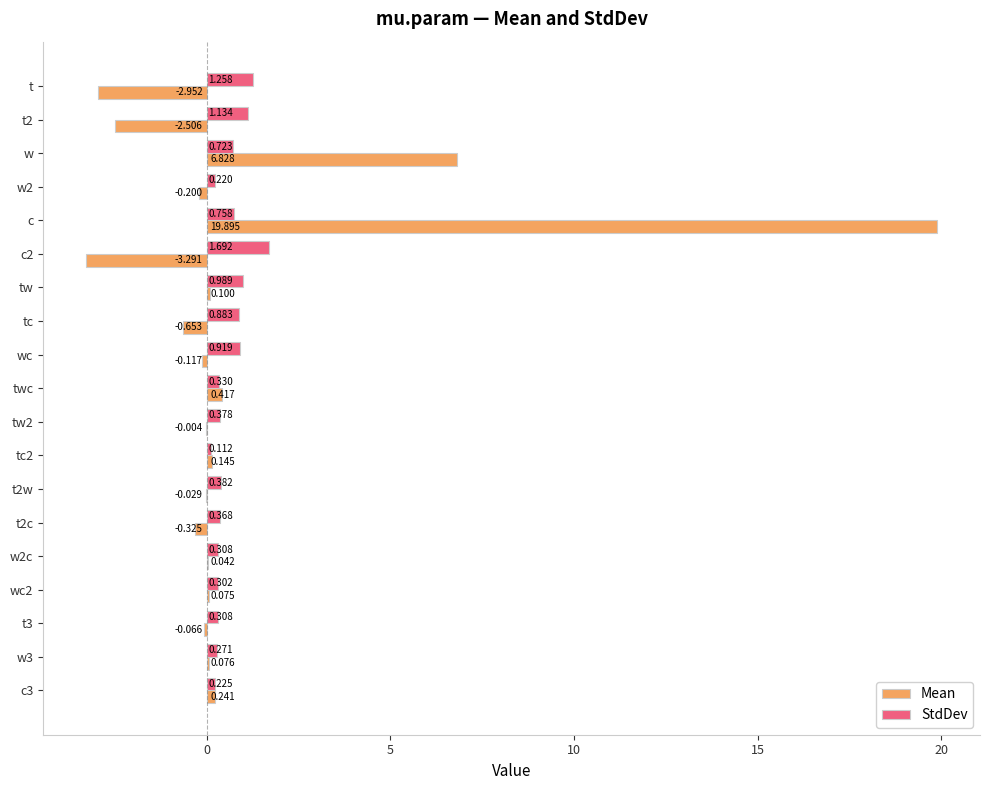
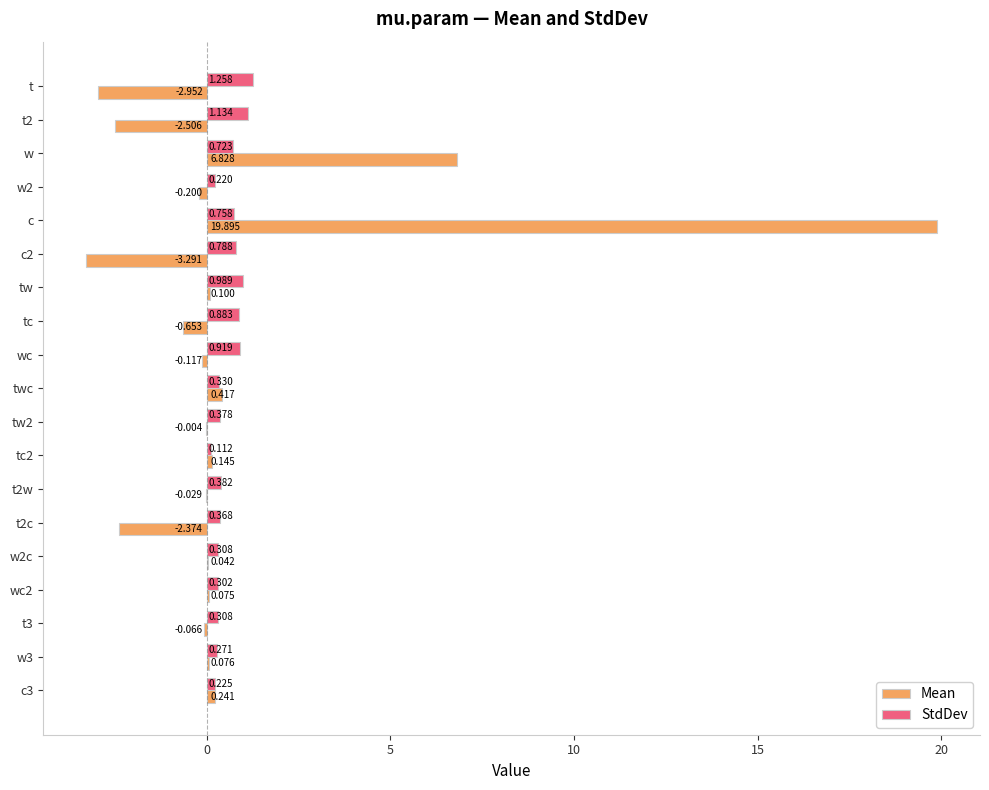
StdDev, c2: 1.692 -> 0.788
Mean, t2c: -0.325 -> -2.374
